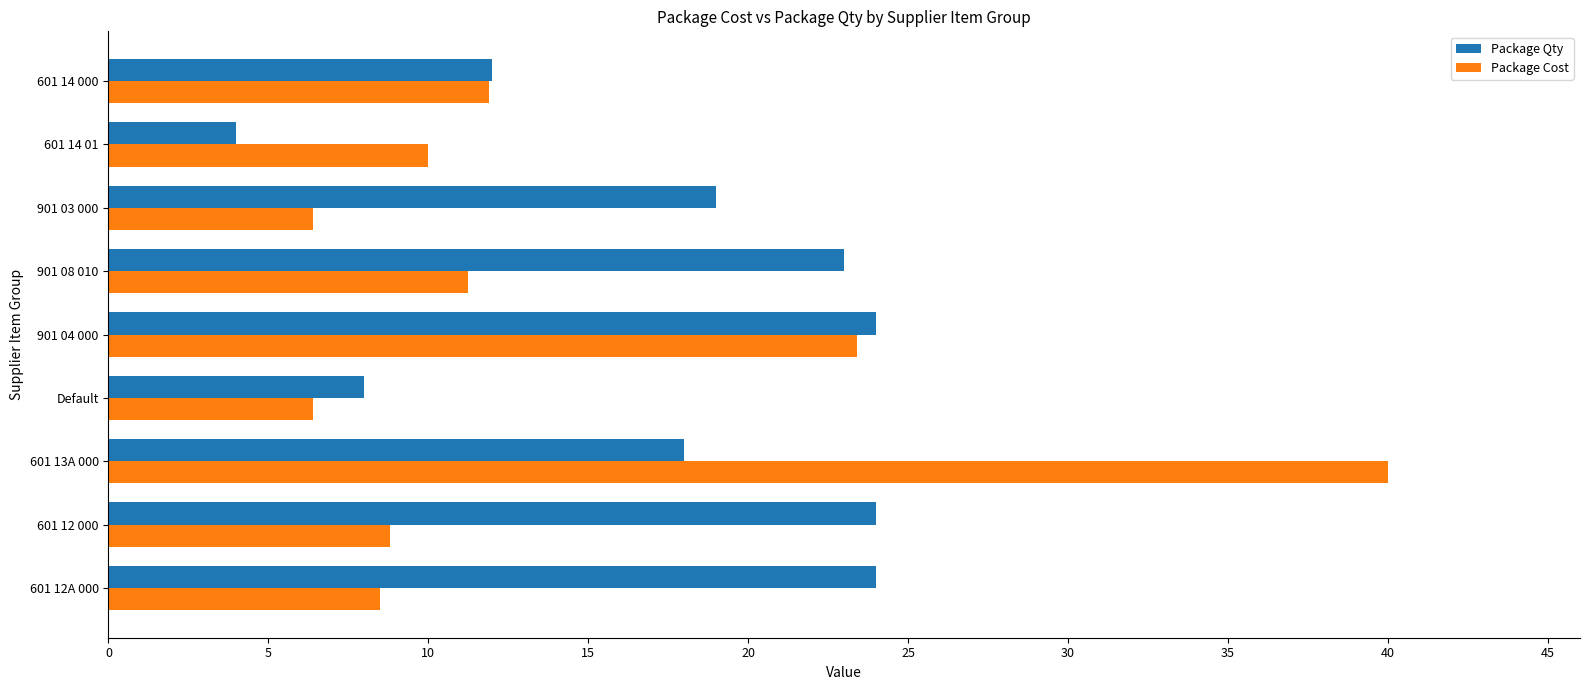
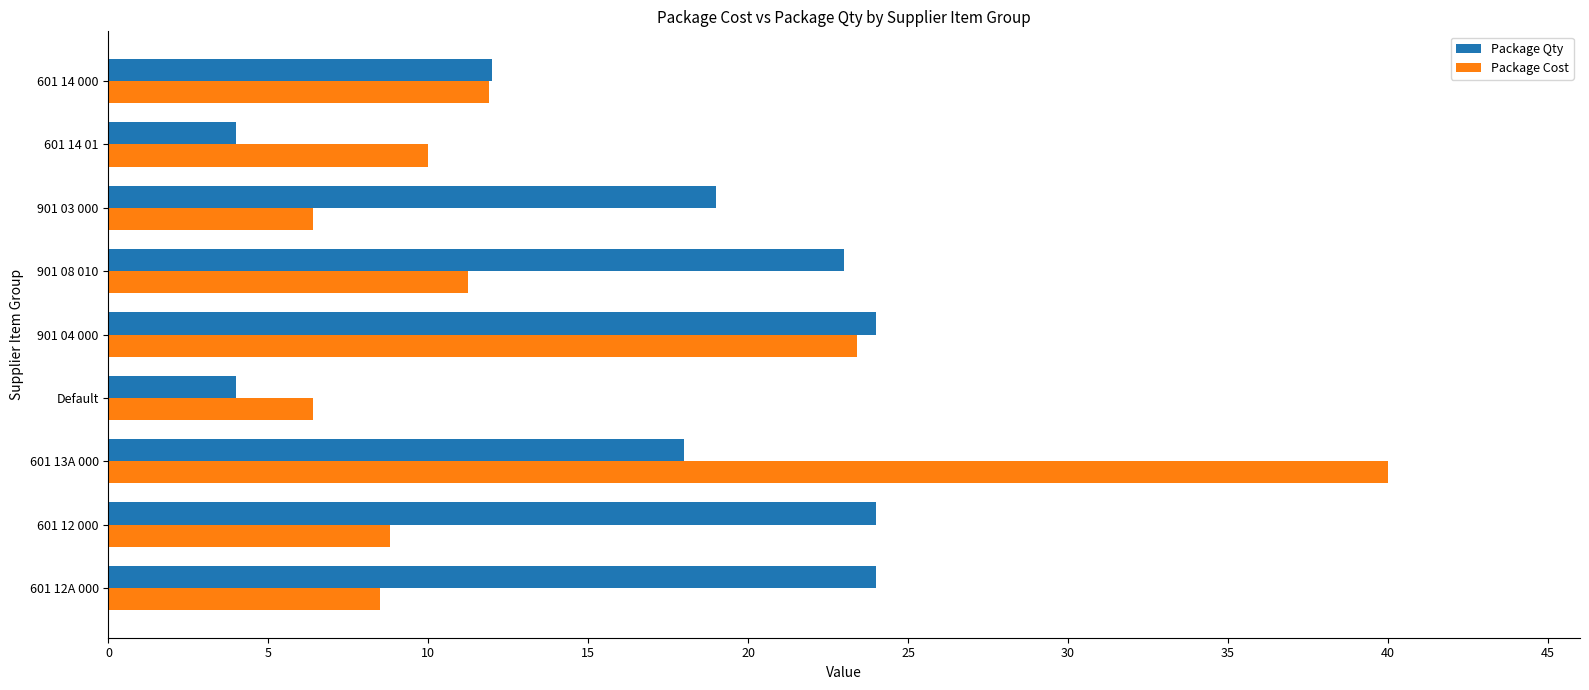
Package Qty, Default: 8 -> 4
